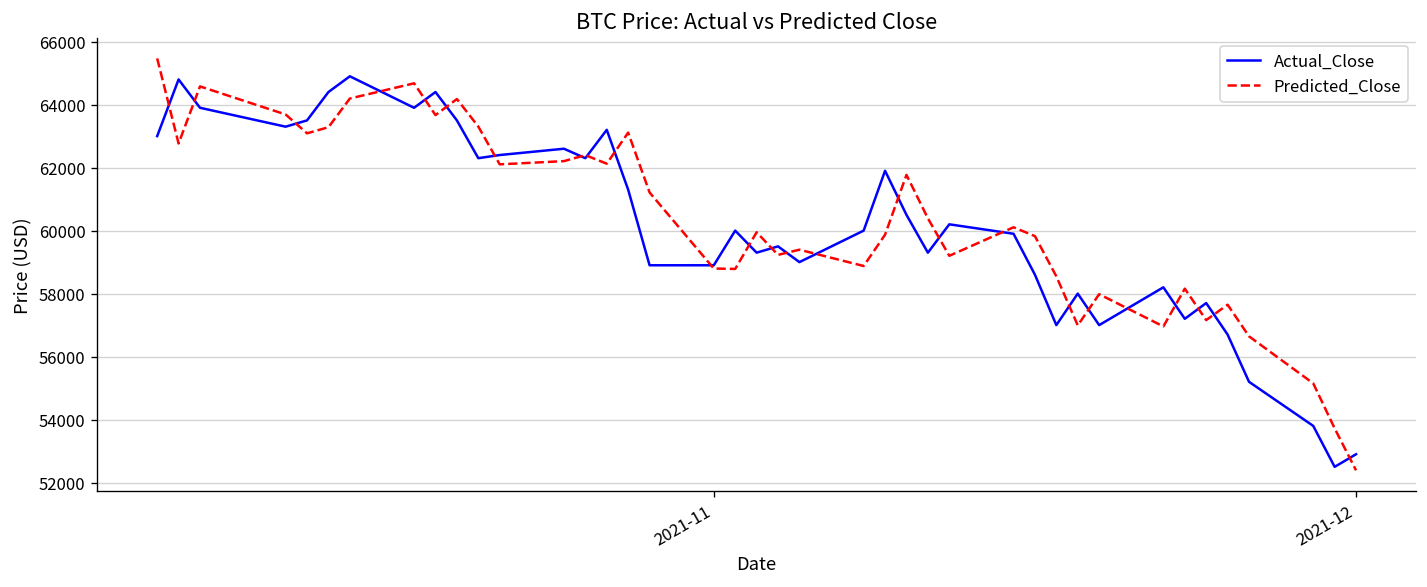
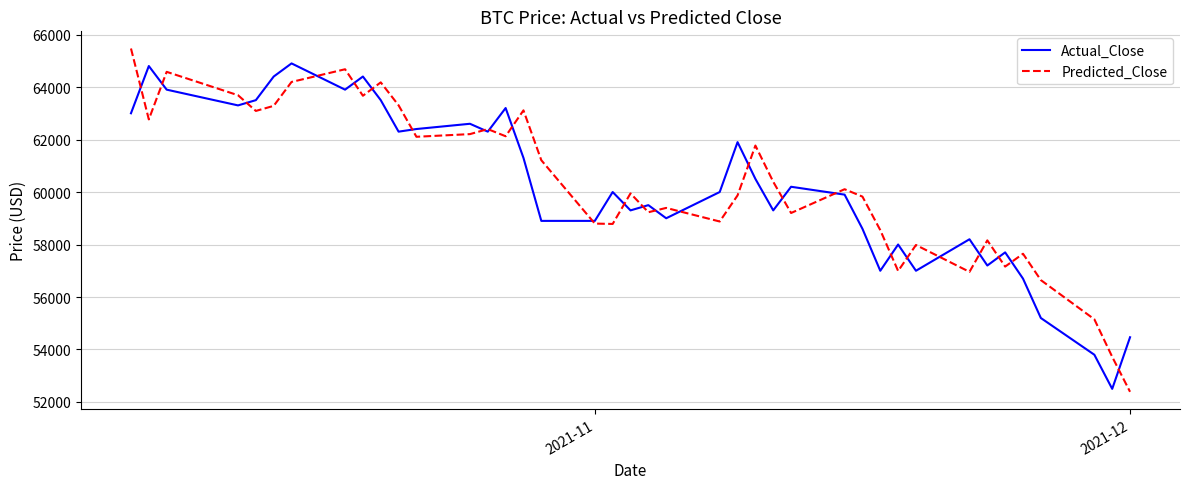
Actual_Close, 2021-12: 52900 -> 54500
